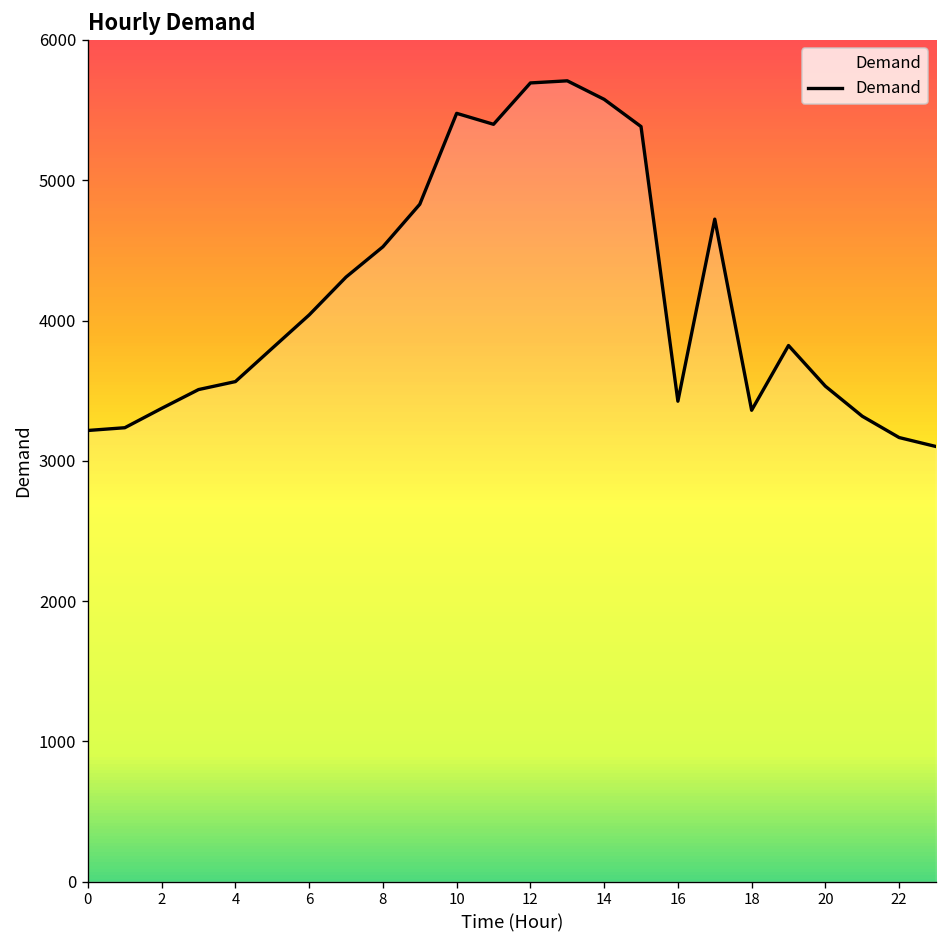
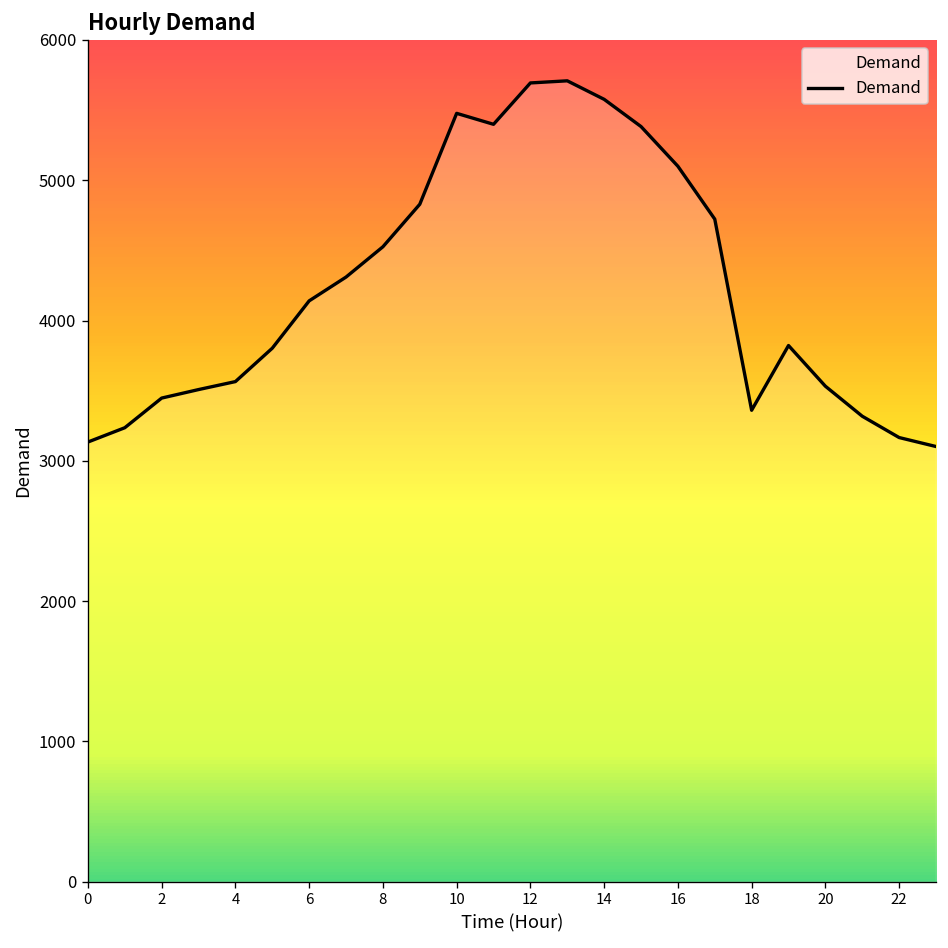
0: 3220 -> 3130
2: 3370 -> 3450
6: 4040 -> 4140
16: 3430 -> 5100
